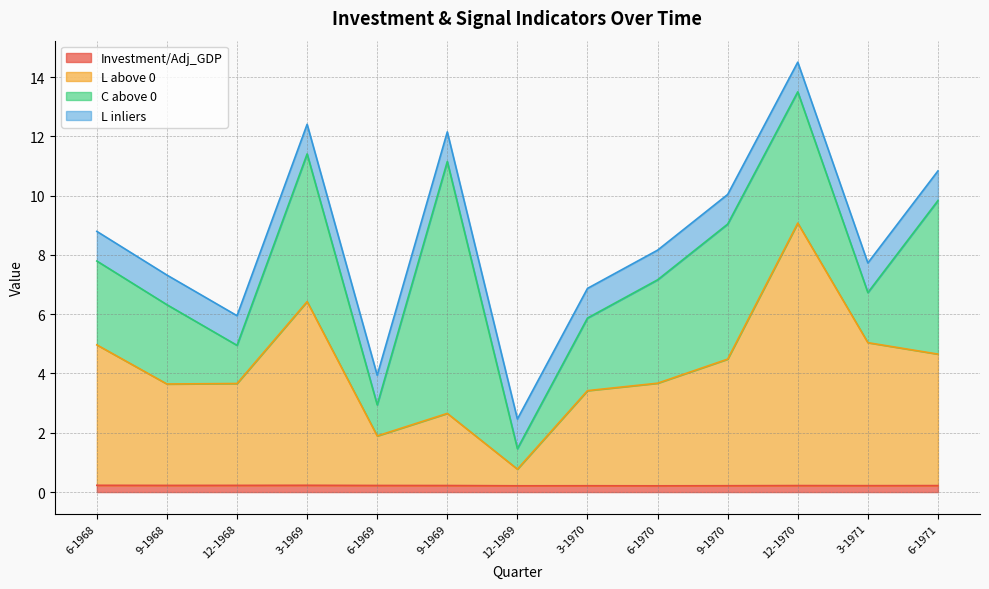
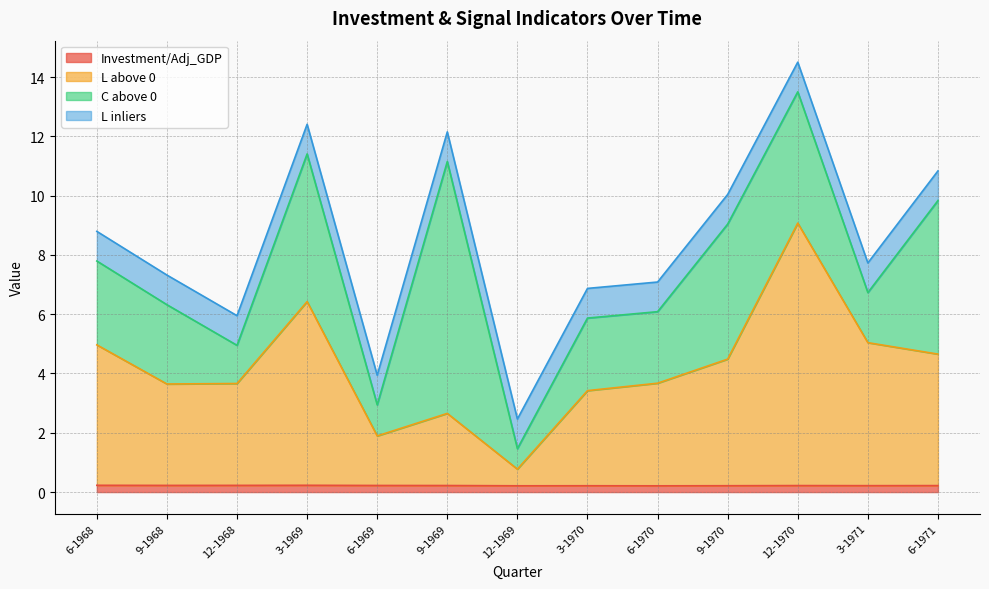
C above 0, 6-1970: 3.5 -> 2.4
